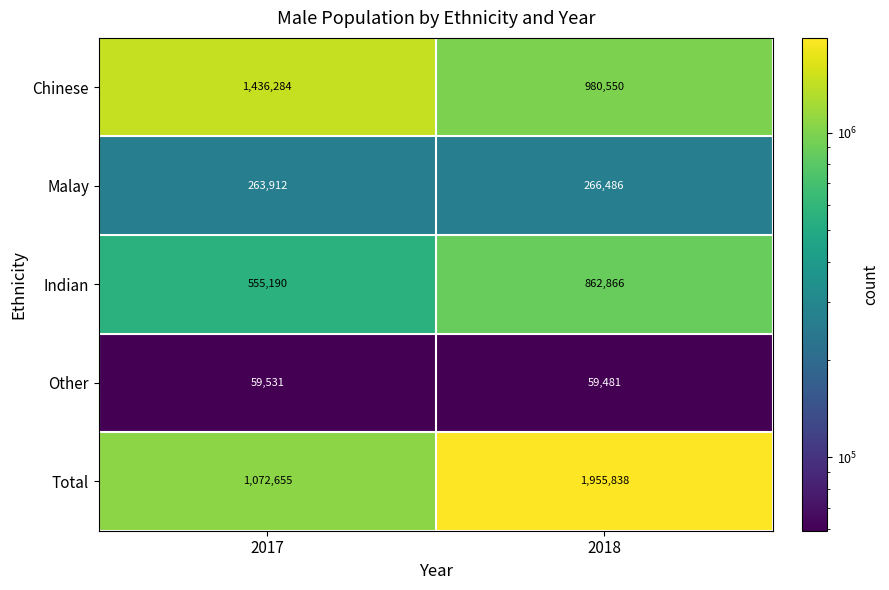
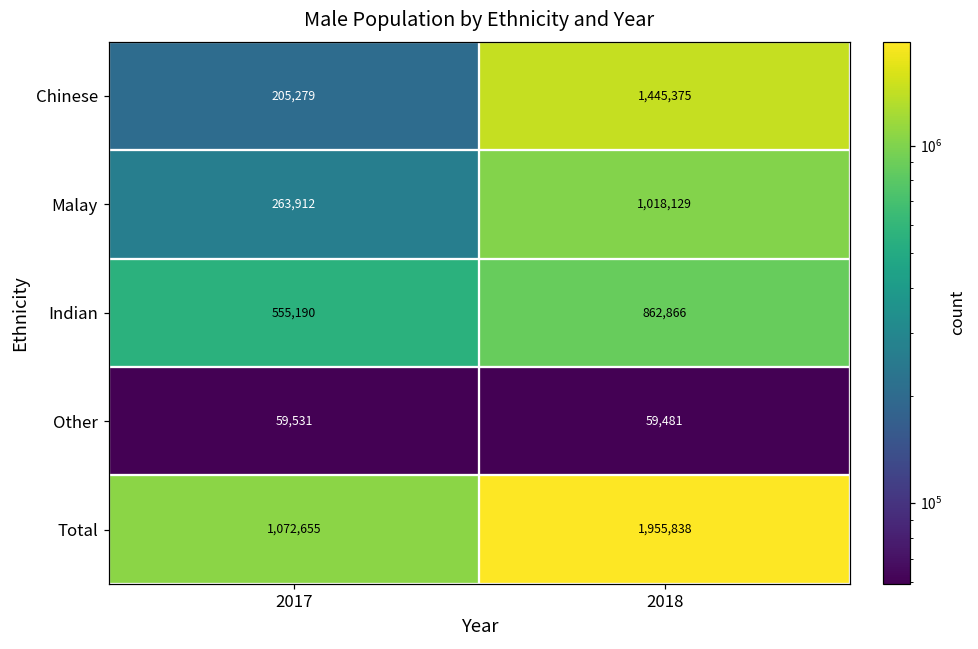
Chinese, 2017: 1,436,284 -> 205,279
Chinese, 2018: 980,550 -> 1,445,375
Malay, 2018: 266,486 -> 1,018,129
